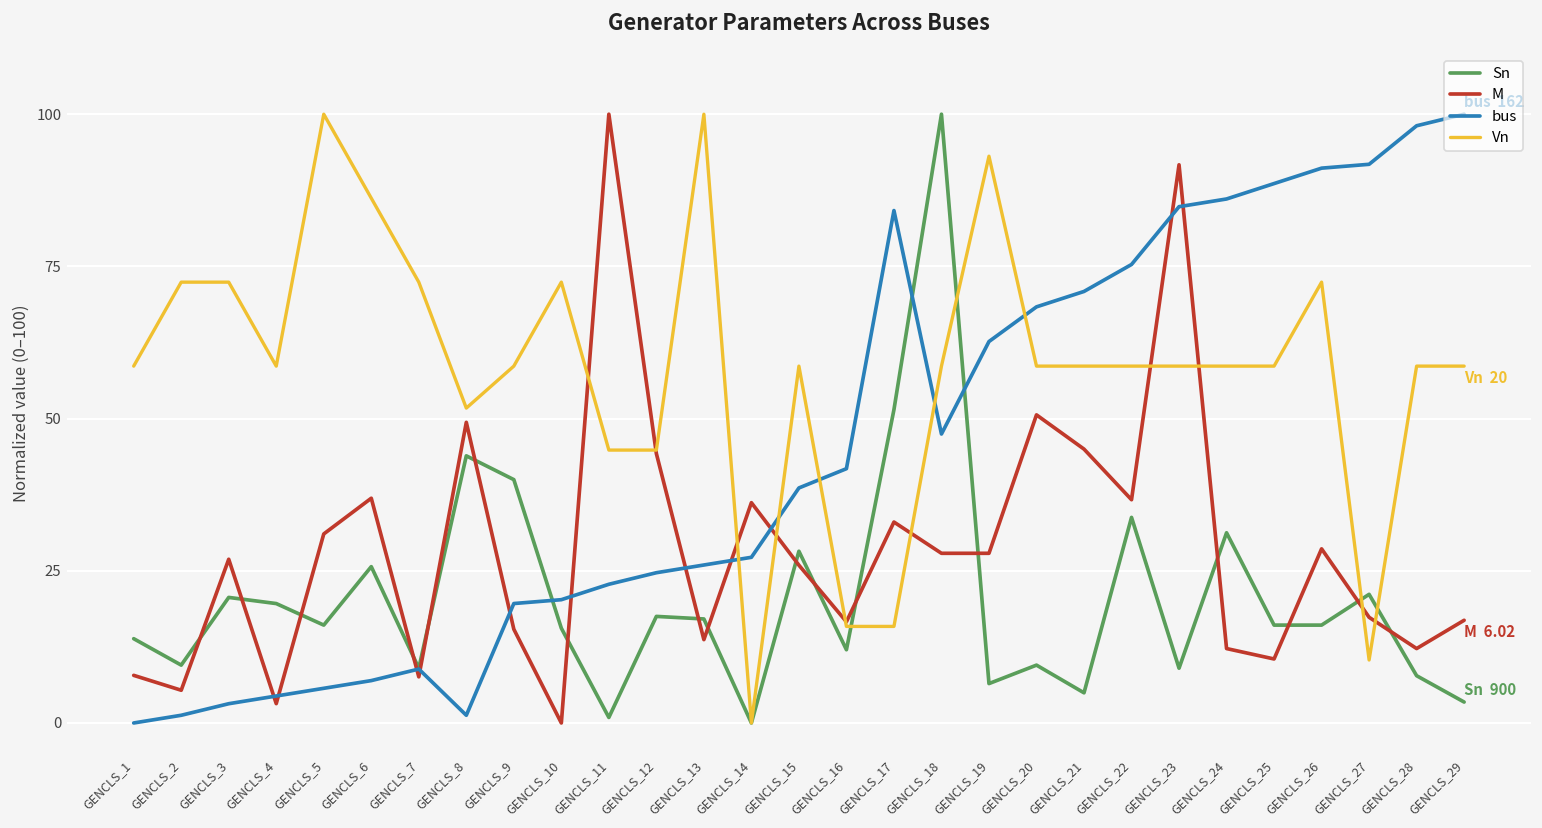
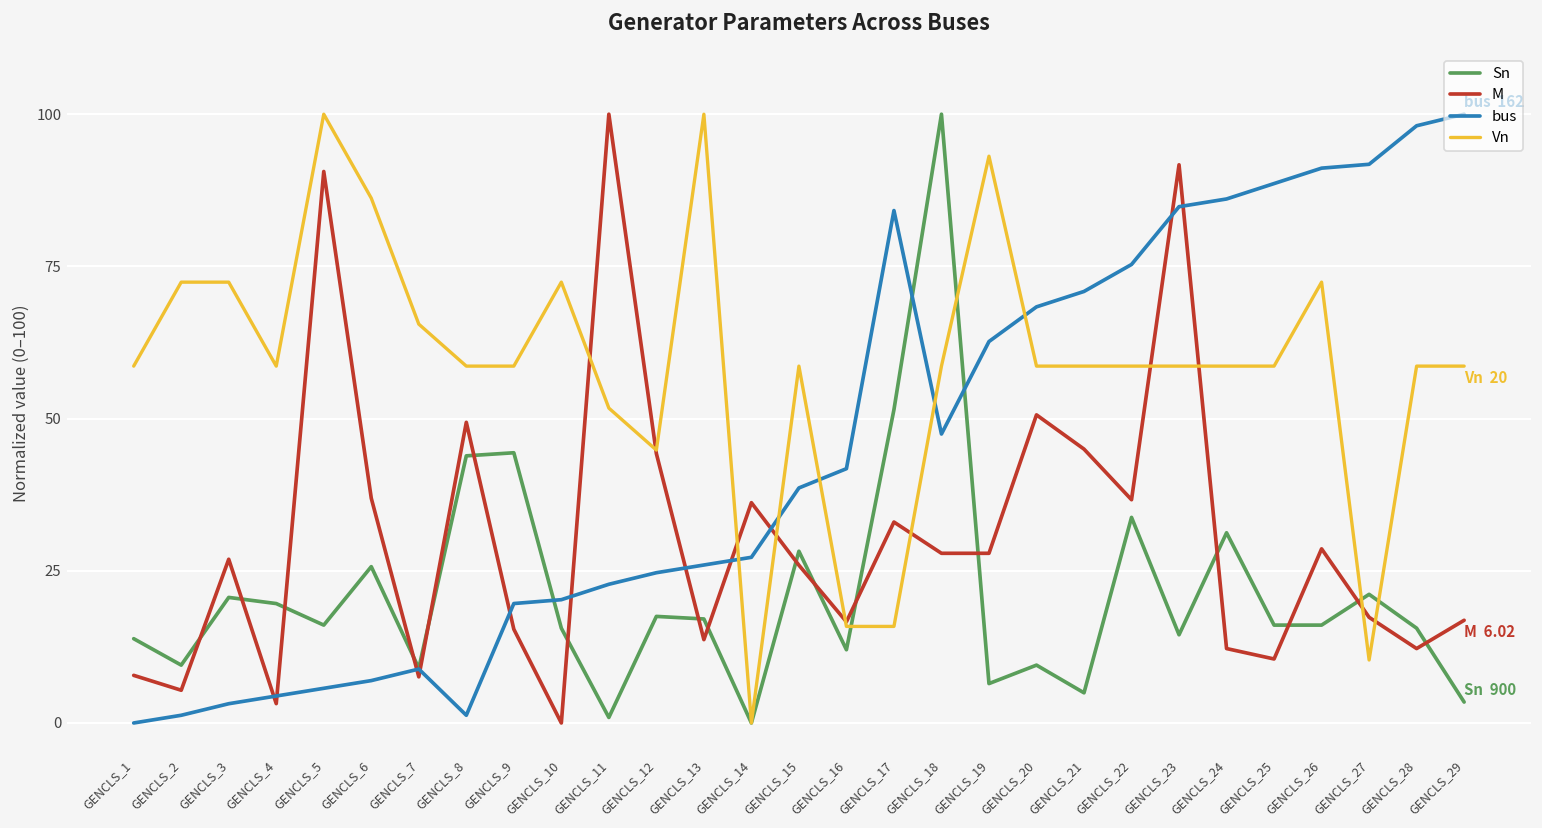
M, GENCLS_5: 31 -> 91
Vn, GENCLS_7: 72 -> 66
Vn, GENCLS_8: 52 -> 59
Sn, GENCLS_9: 40 -> 44
Vn, GENCLS_11: 45 -> 52
Sn, GENCLS_23: 9 -> 14
Sn, GENCLS_28: 8 -> 16
